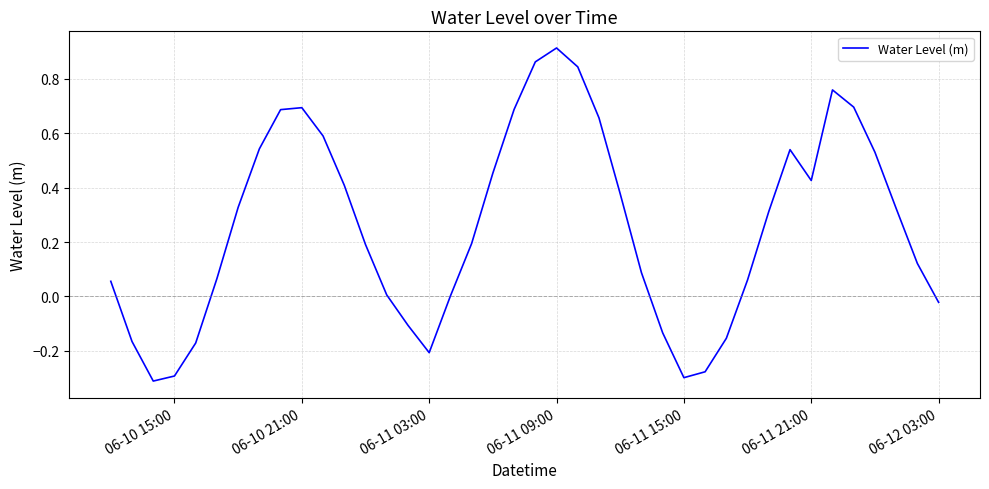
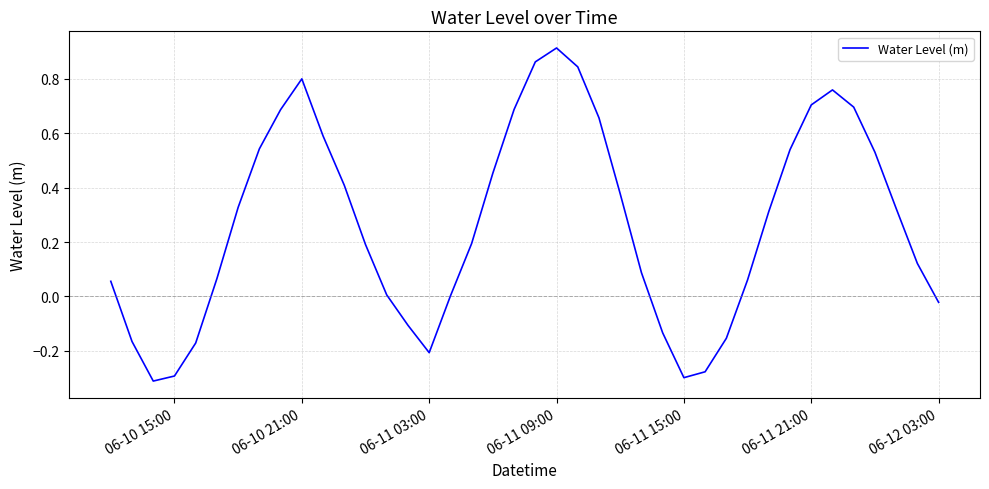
06-10 21:00: 0.69 -> 0.80
06-11 21:00: 0.43 -> 0.70
